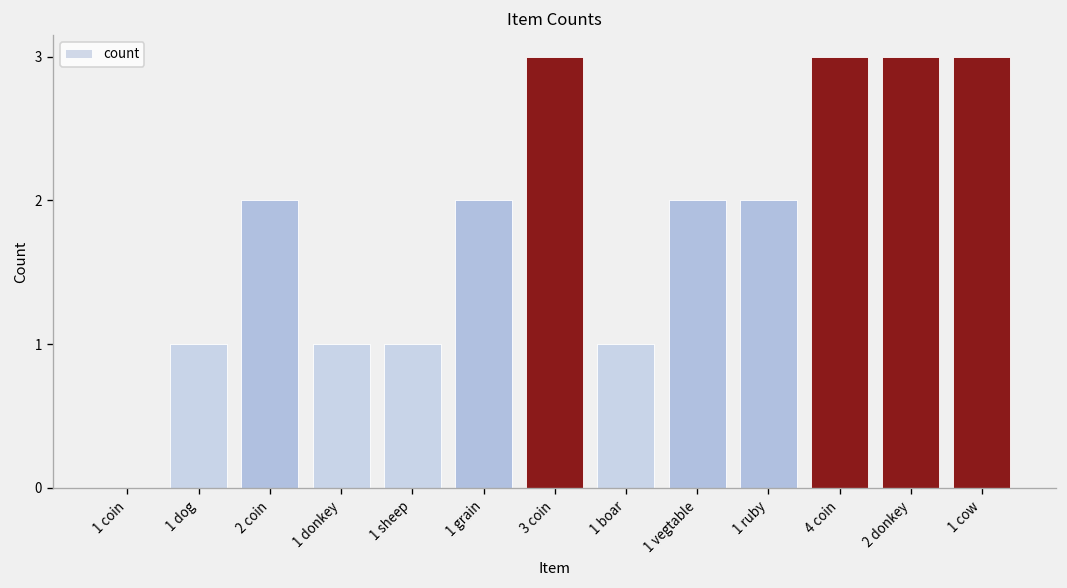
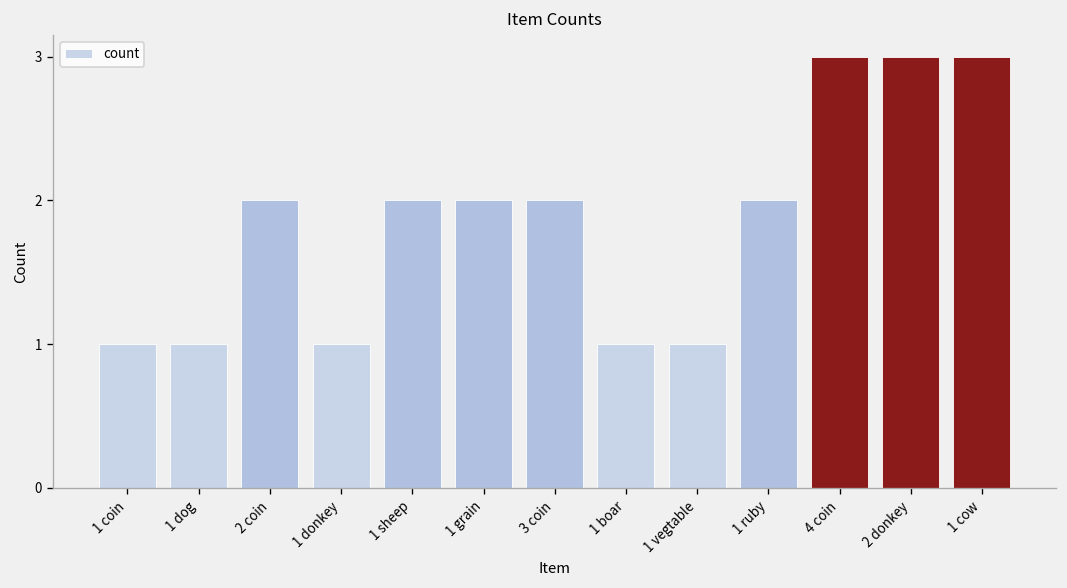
1 coin: 0 -> 1
1 sheep: 1 -> 2
3 coin: 3 -> 2
1 vegtable: 2 -> 1
